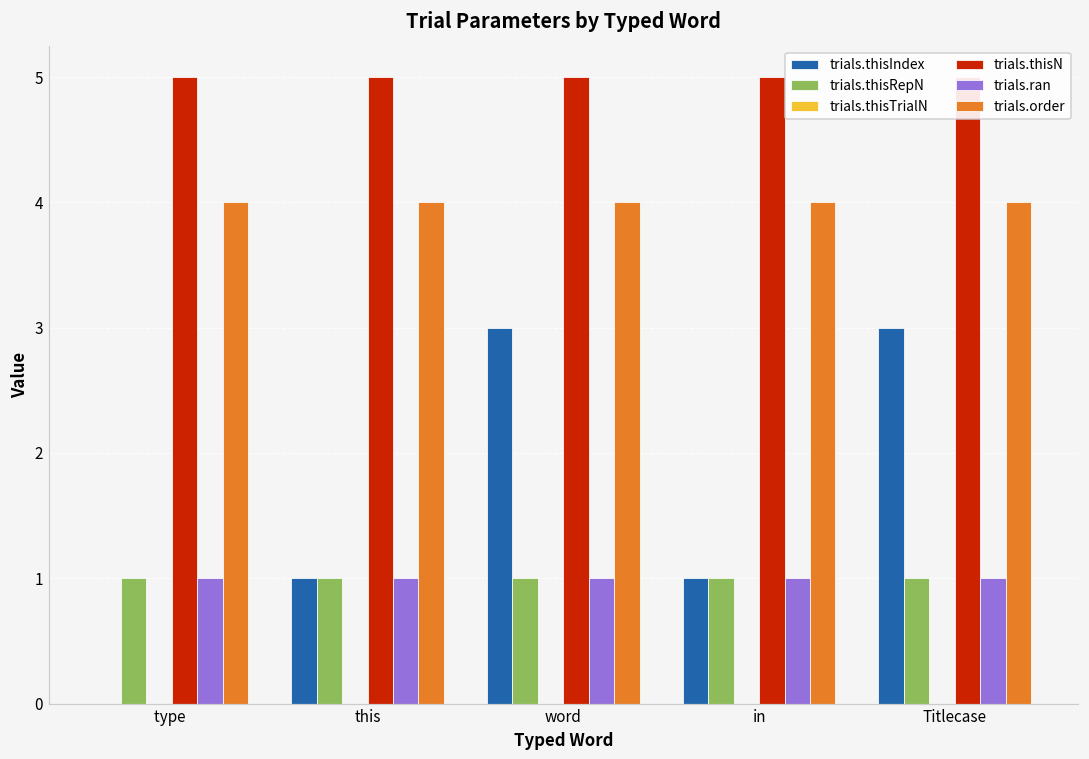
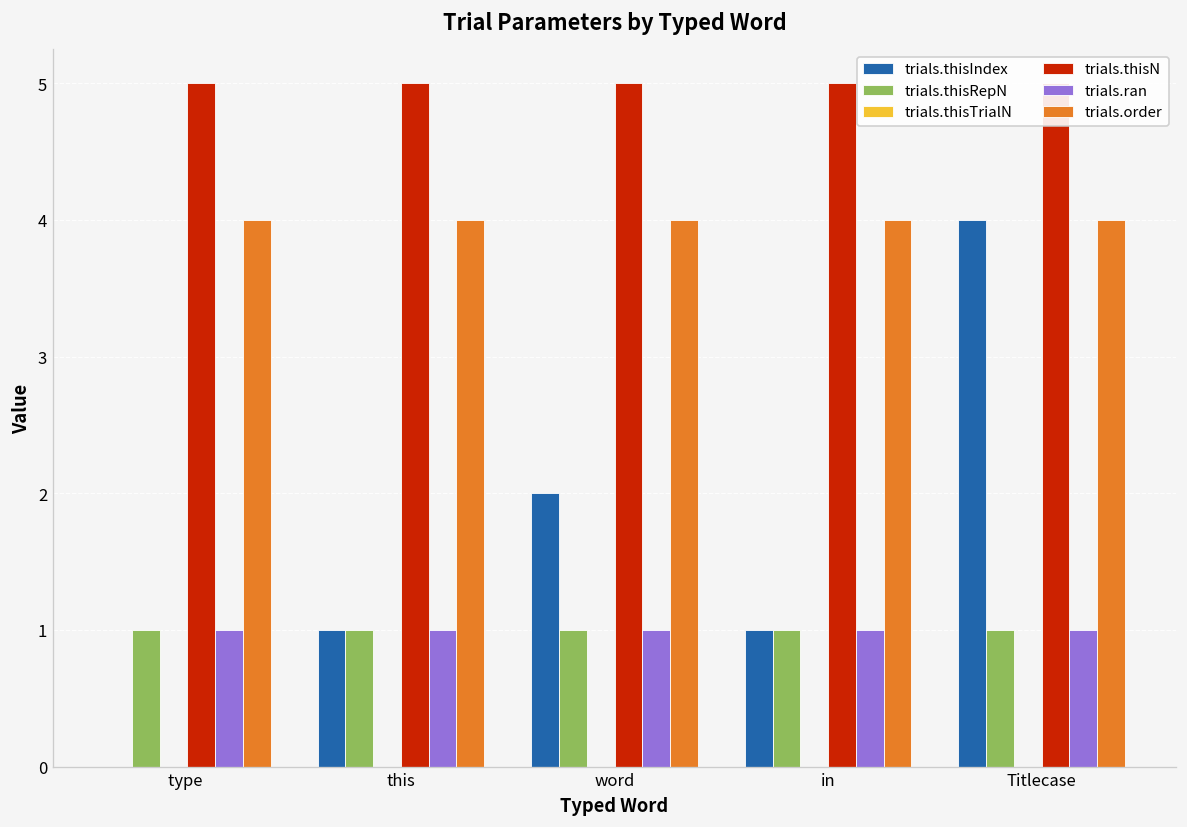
trials.thisIndex, word: 3 -> 2
trials.thisIndex, Titlecase: 3 -> 4
